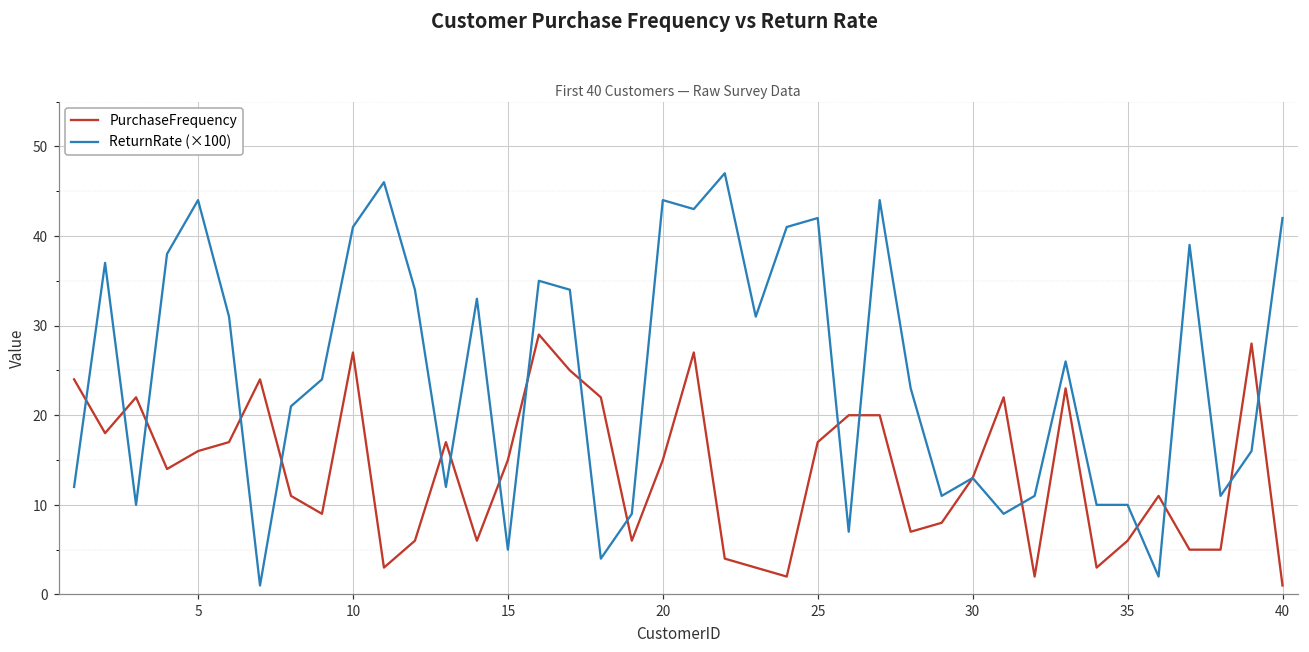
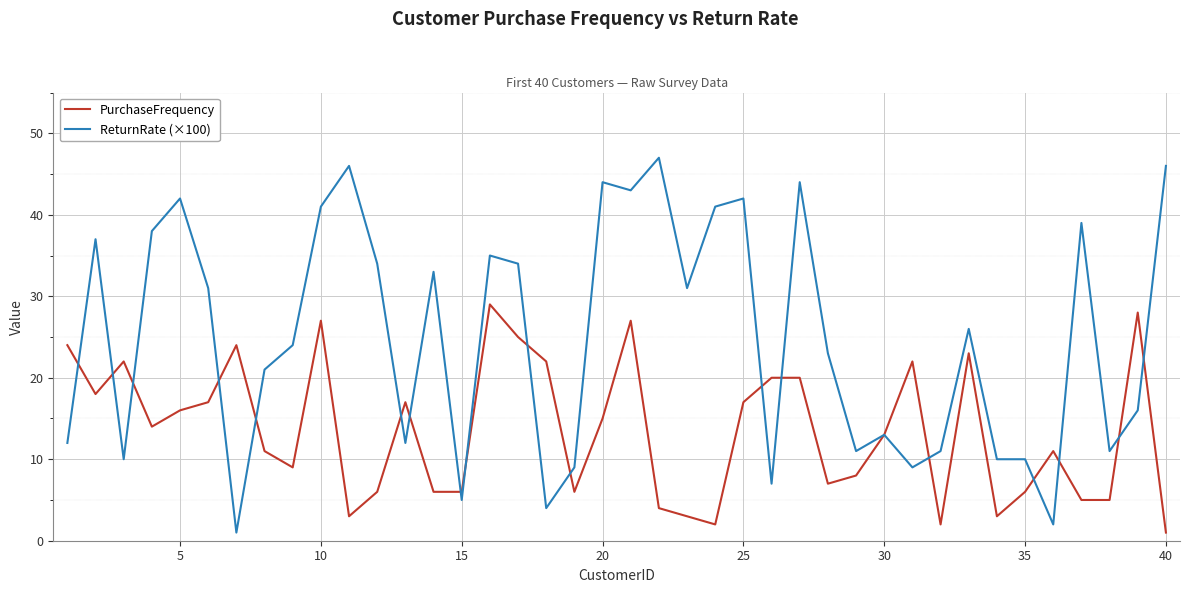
ReturnRate (×100), 5: 44 -> 42
PurchaseFrequency, 15: 15 -> 6
ReturnRate (×100), 40: 42 -> 46
